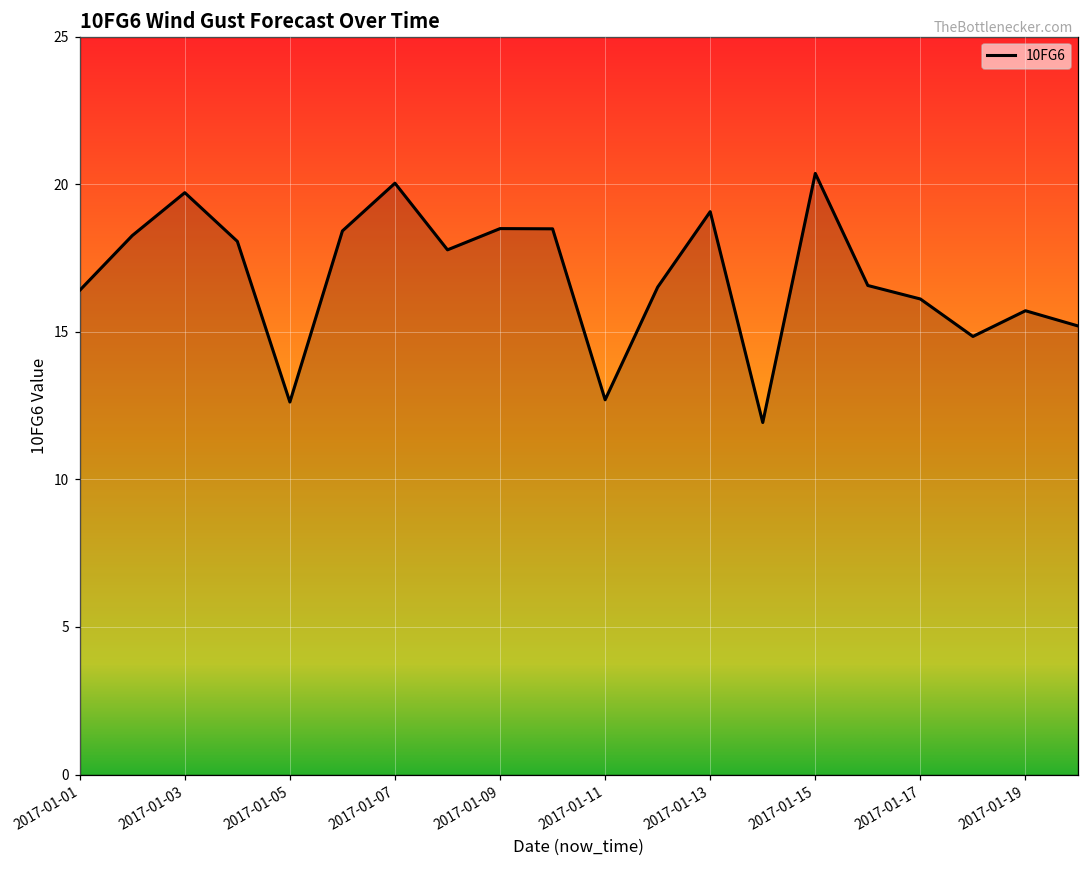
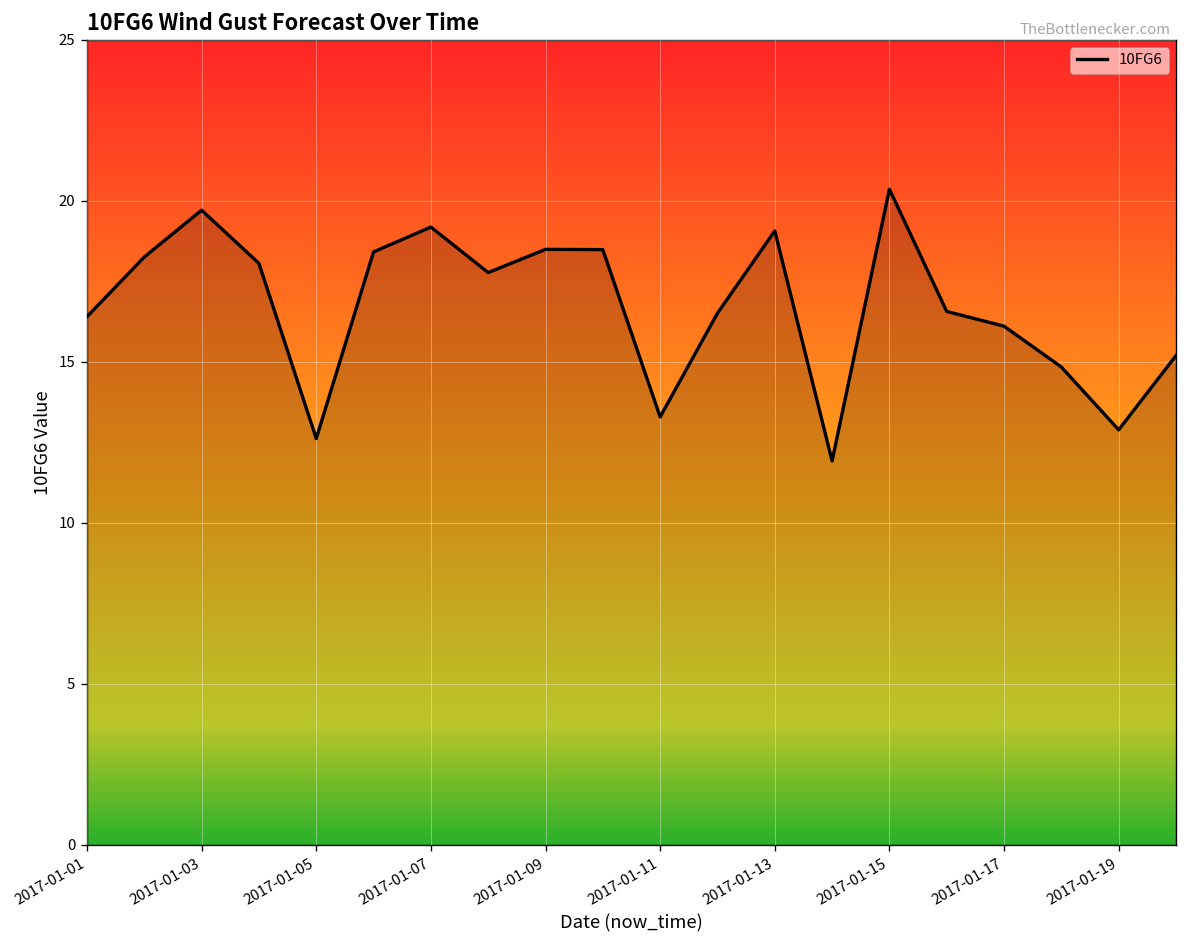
2017-01-07: 20.0 -> 19.2
2017-01-11: 12.7 -> 13.3
2017-01-19: 15.7 -> 12.9
